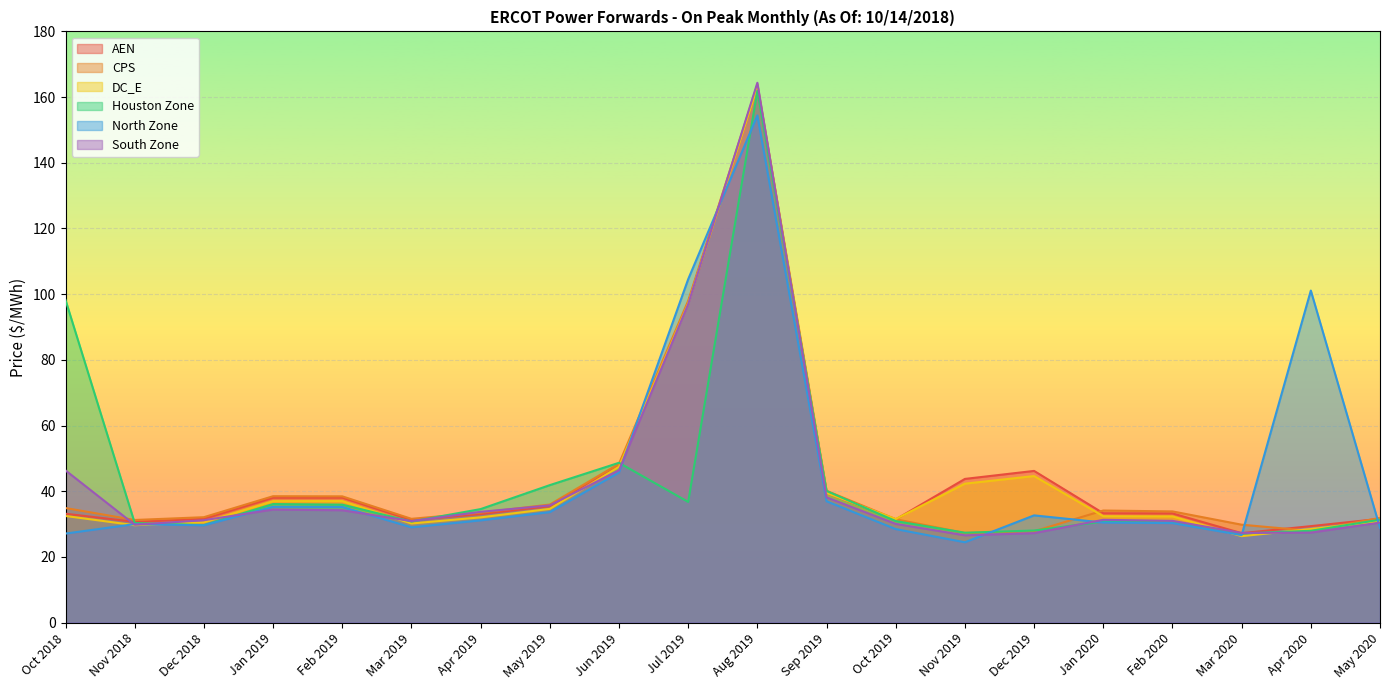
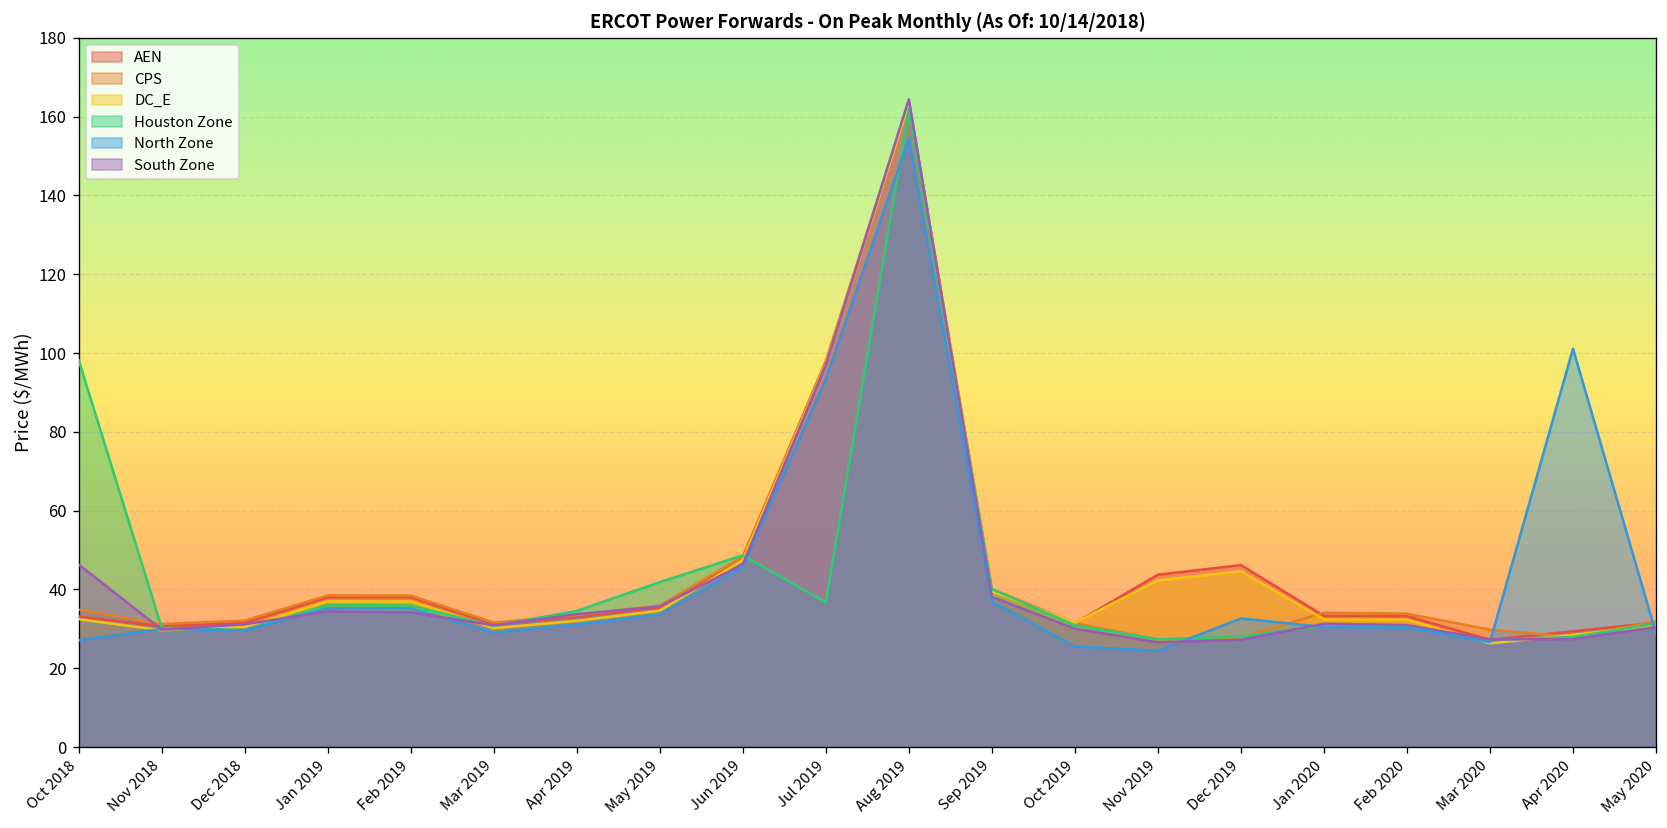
North Zone, Jul 2019: 105 -> 93
North Zone, Oct 2019: 28 -> 26
